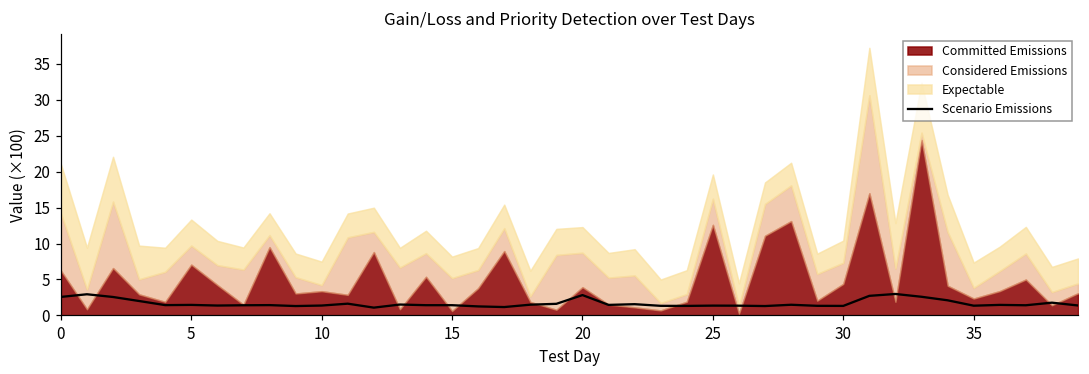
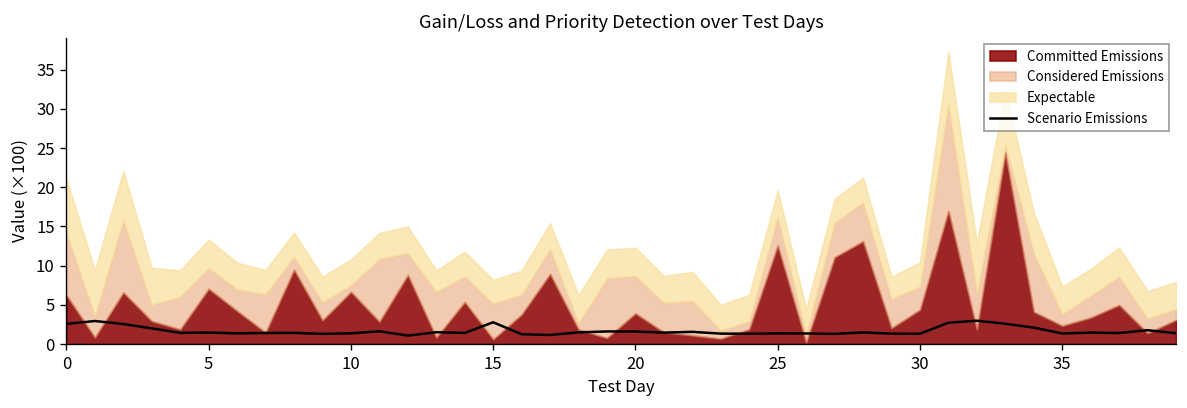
Committed Emissions, 10: 3 -> 7
Scenario Emissions, 15: 1 -> 3
Scenario Emissions, 20: 3 -> 2
